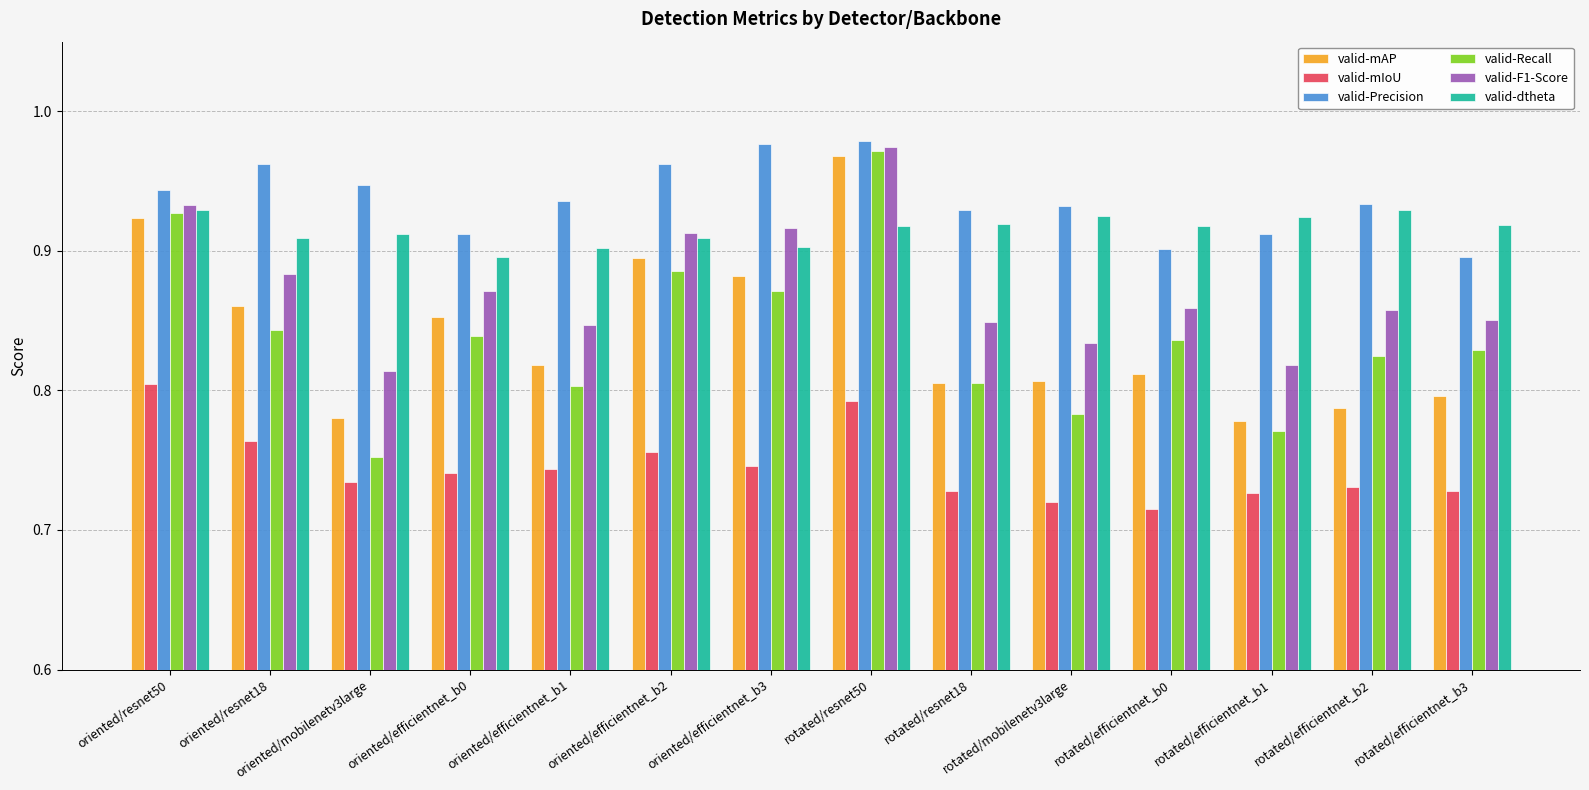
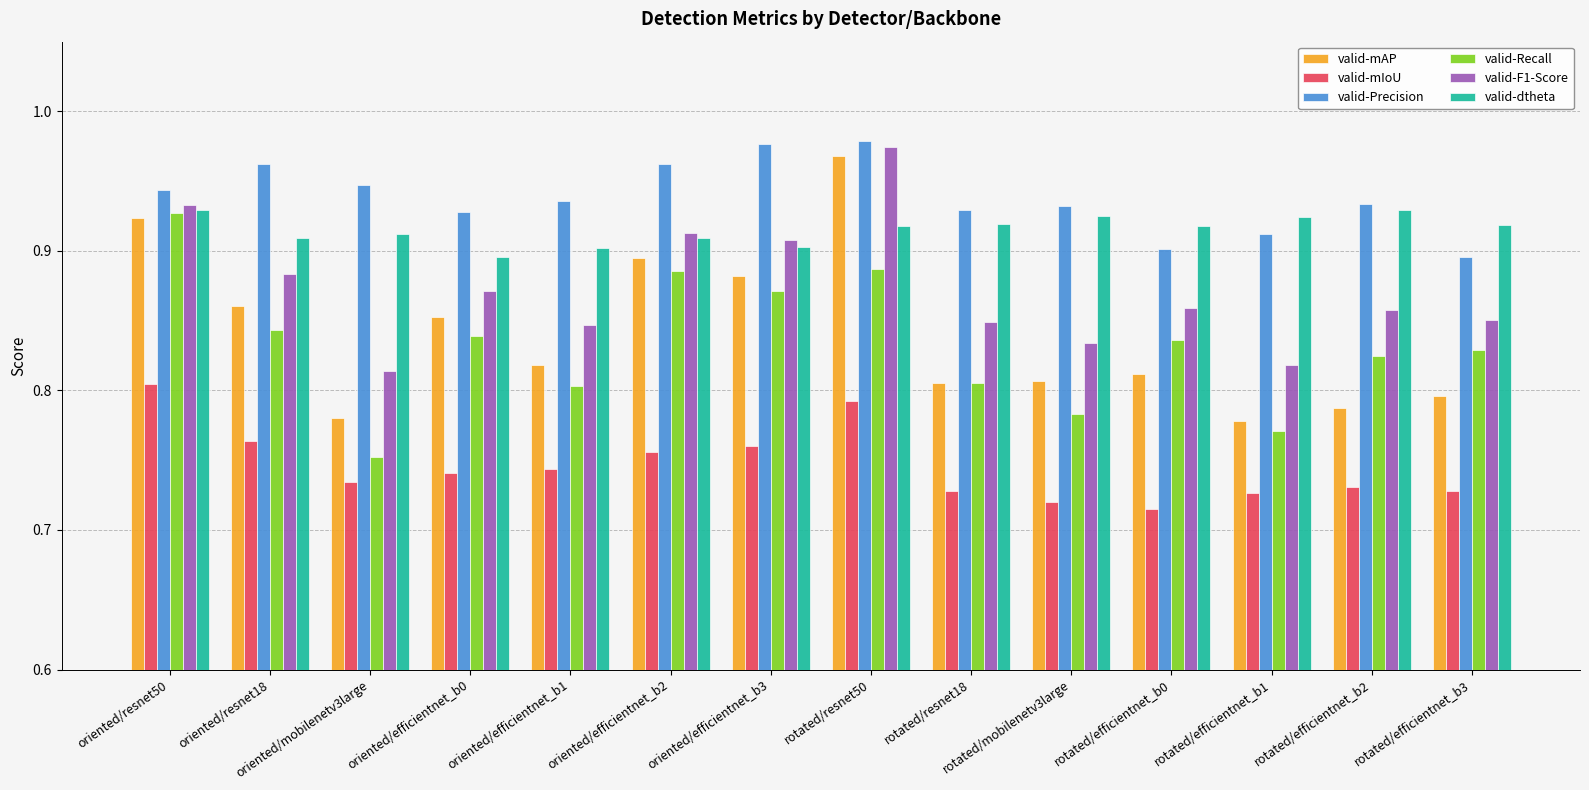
valid-Precision, oriented/efficientnet_b0: 0.912 -> 0.928
valid-mIoU, oriented/efficientnet_b3: 0.746 -> 0.760
valid-F1-Score, oriented/efficientnet_b3: 0.916 -> 0.908
valid-Recall, rotated/resnet50: 0.972 -> 0.887
